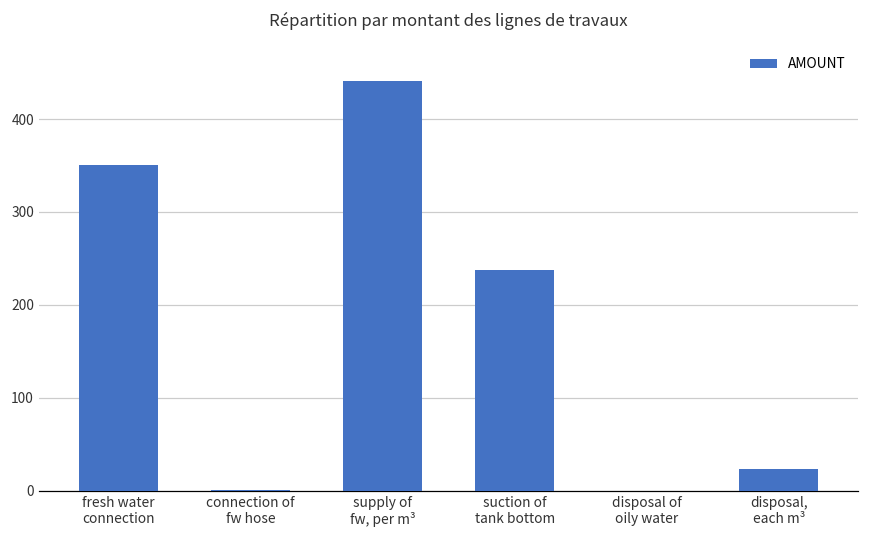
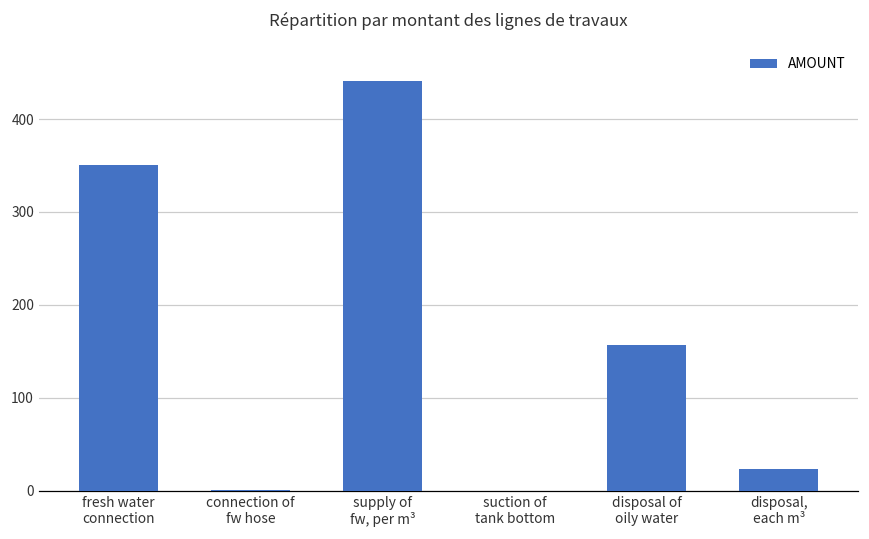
suction of tank bottom: 240 -> 0
disposal of oily water: 0 -> 160
